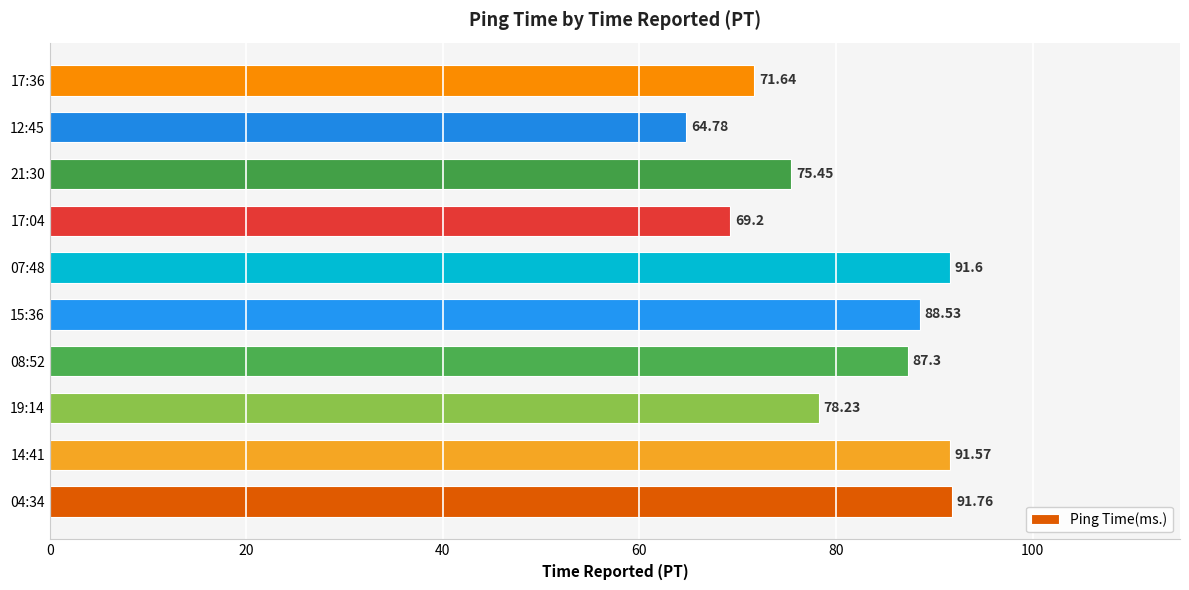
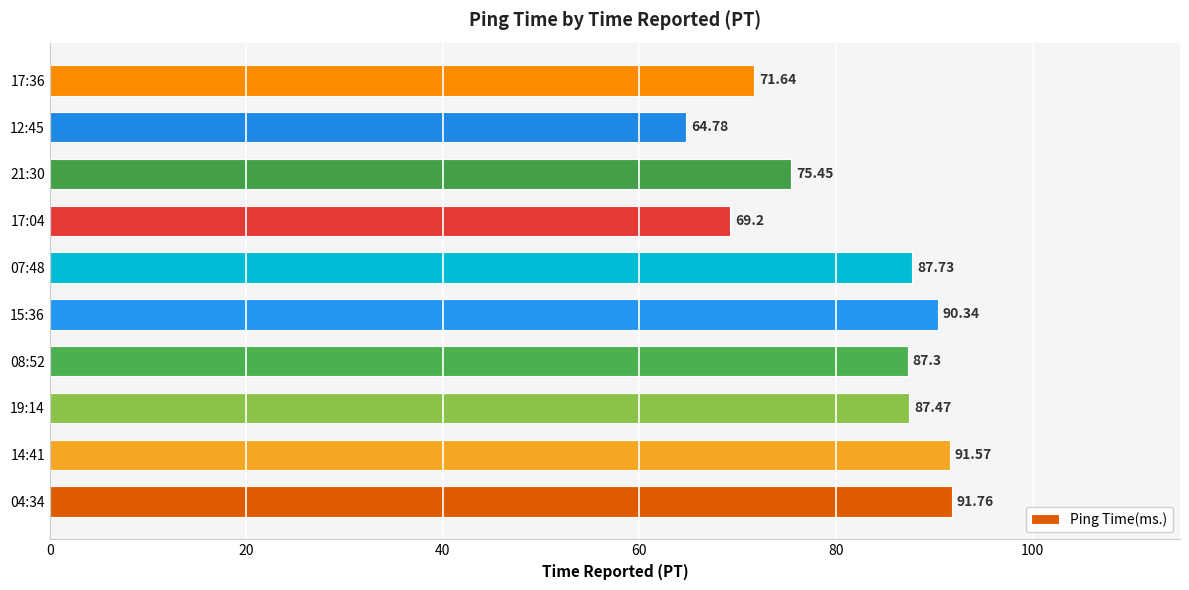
07:48: 91.6 -> 87.73
15:36: 88.53 -> 90.34
19:14: 78.23 -> 87.47
